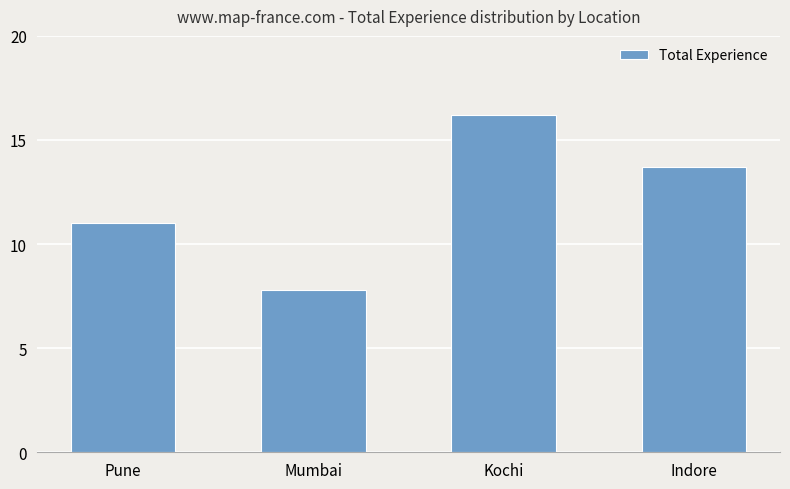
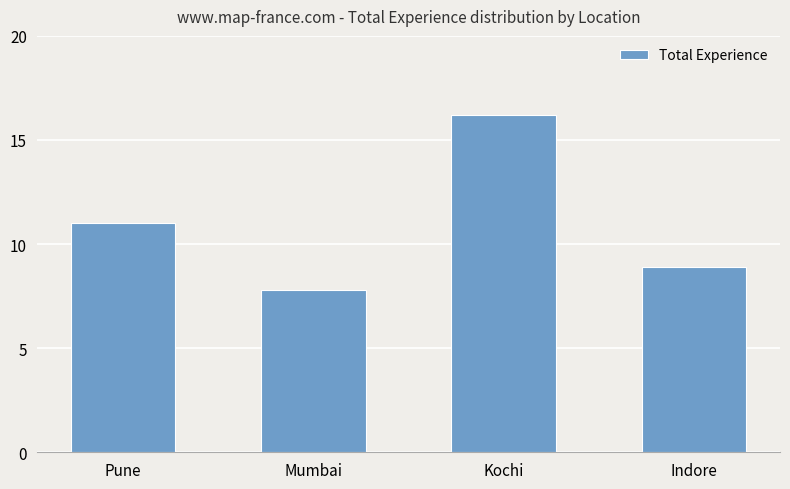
Indore: 13.7 -> 8.9
